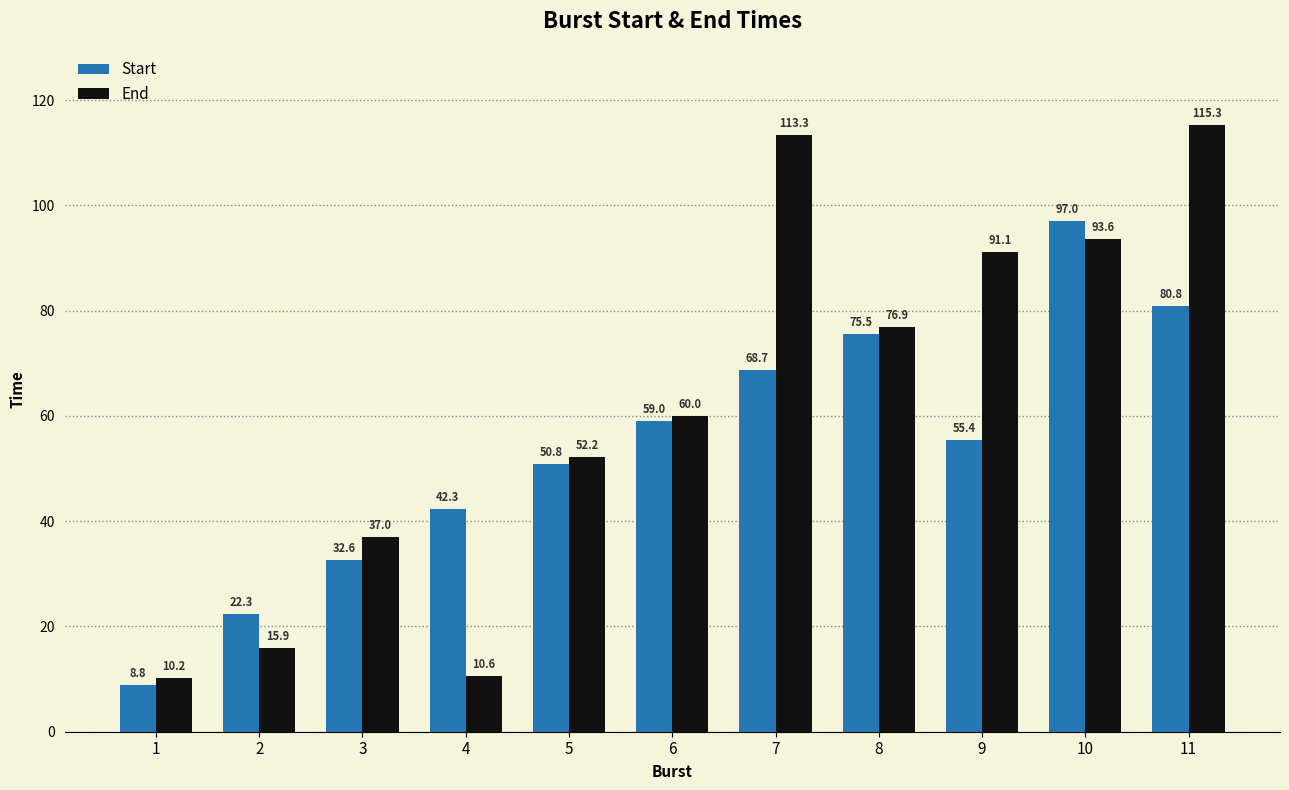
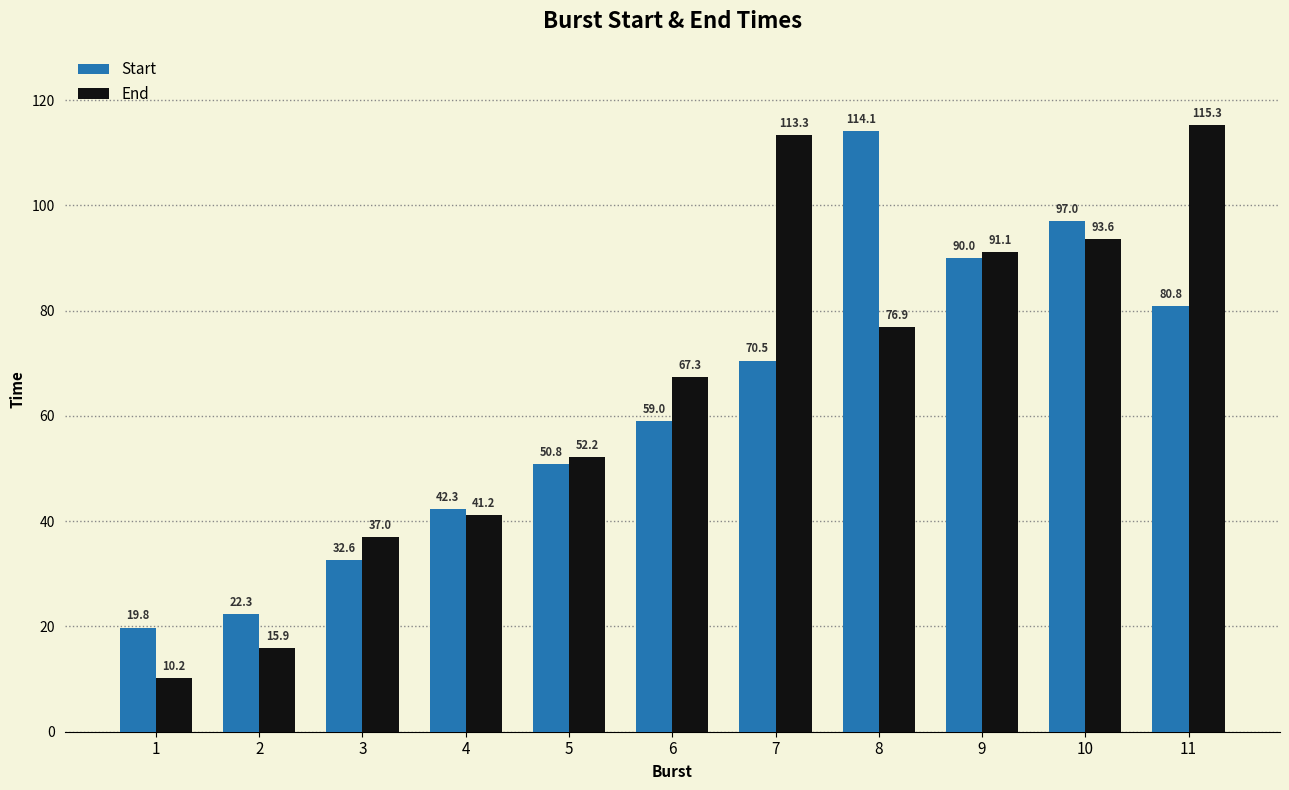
Start, 1: 8.8 -> 19.8
End, 4: 10.6 -> 41.2
End, 6: 60.0 -> 67.3
Start, 7: 68.7 -> 70.5
Start, 8: 75.5 -> 114.1
Start, 9: 55.4 -> 90.0
